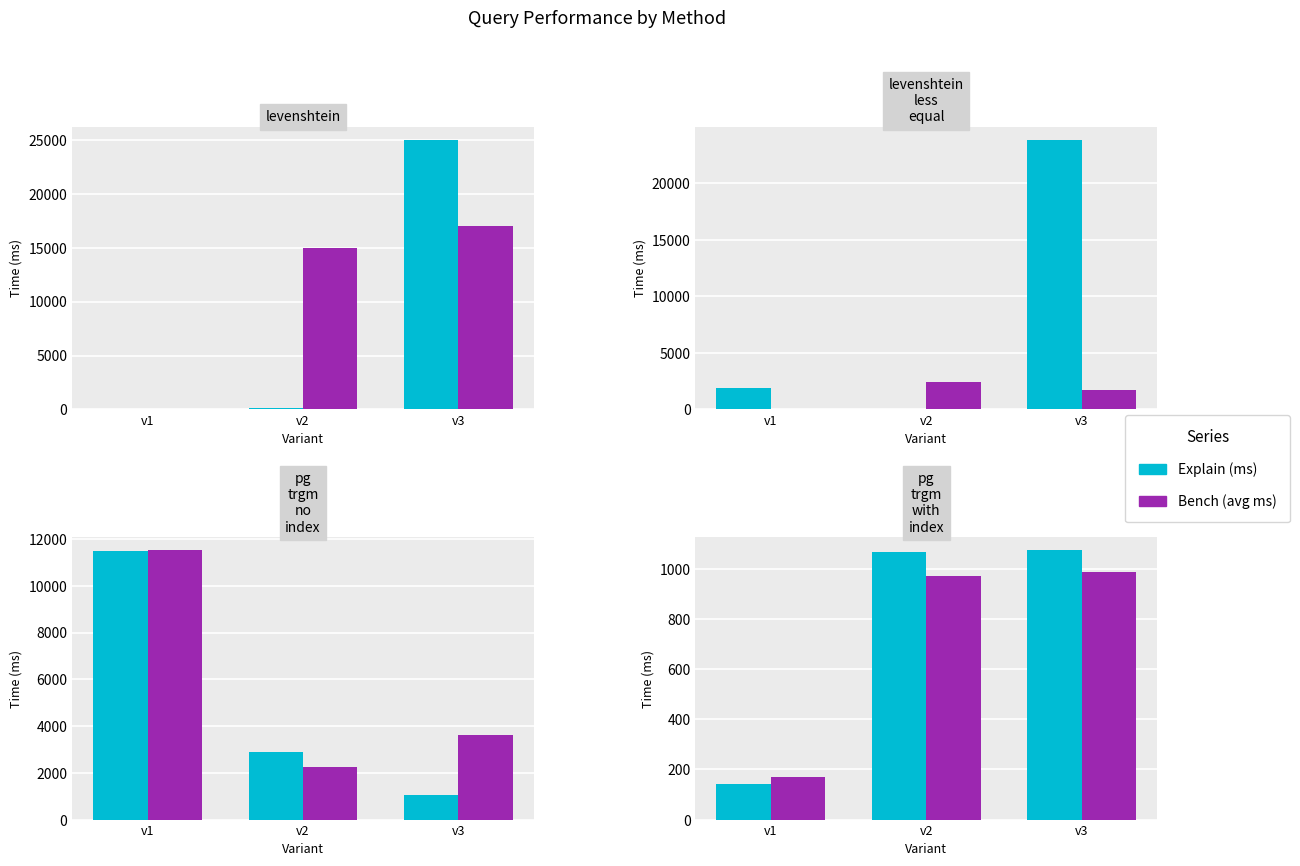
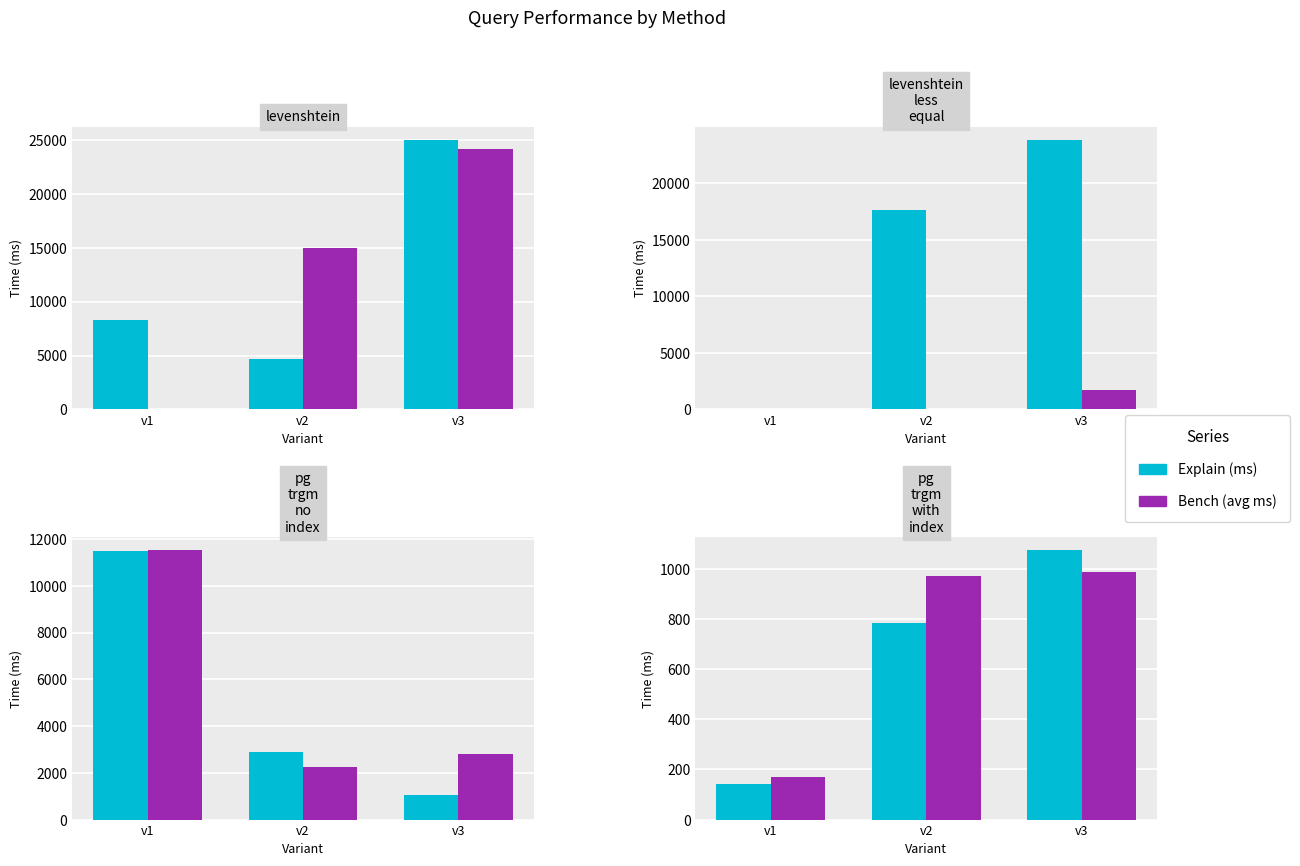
levenshtein, Explain (ms), v1: 0 -> 8300
levenshtein, Explain (ms), v2: 200 -> 4700
levenshtein, Bench (avg ms), v3: 17000 -> 24100
levenshtein less equal, Explain (ms), v1: 1900 -> 0
levenshtein less equal, Explain (ms), v2: 0 -> 17600
levenshtein less equal, Bench (avg ms), v2: 2400 -> 0
pg trgm no index, Bench (avg ms), v3: 3600 -> 2800
pg trgm with index, Explain (ms), v2: 1070 -> 780
